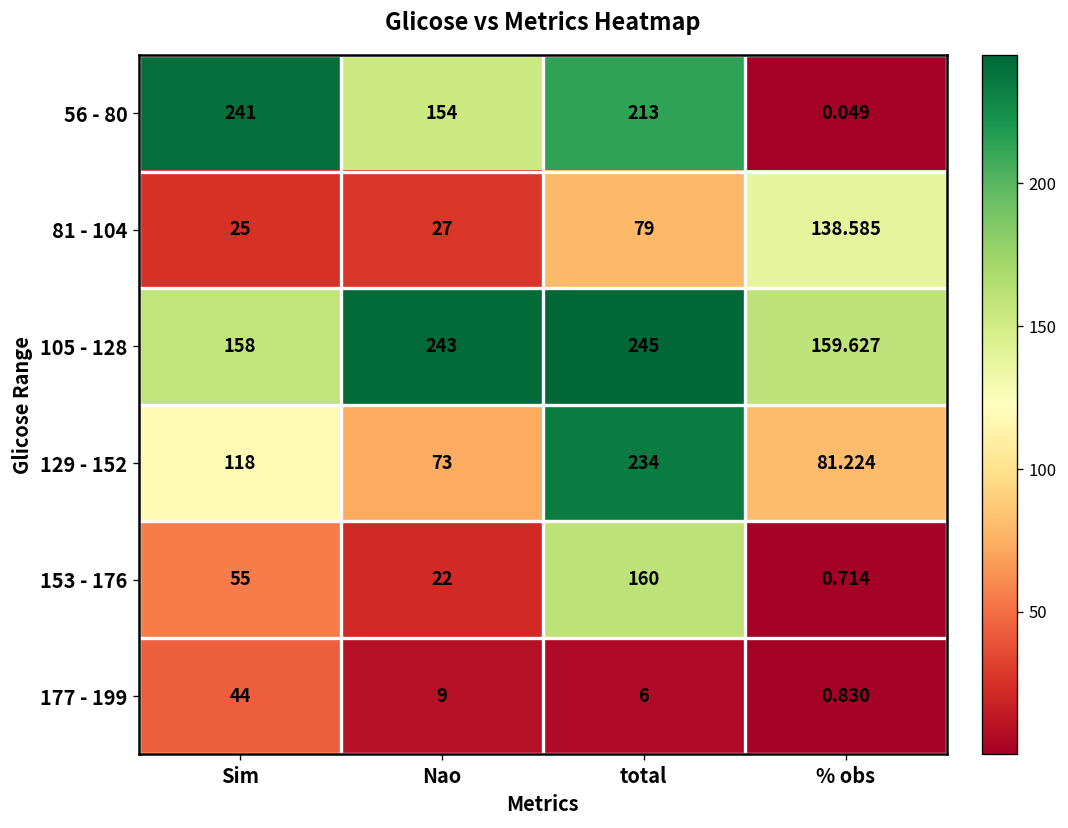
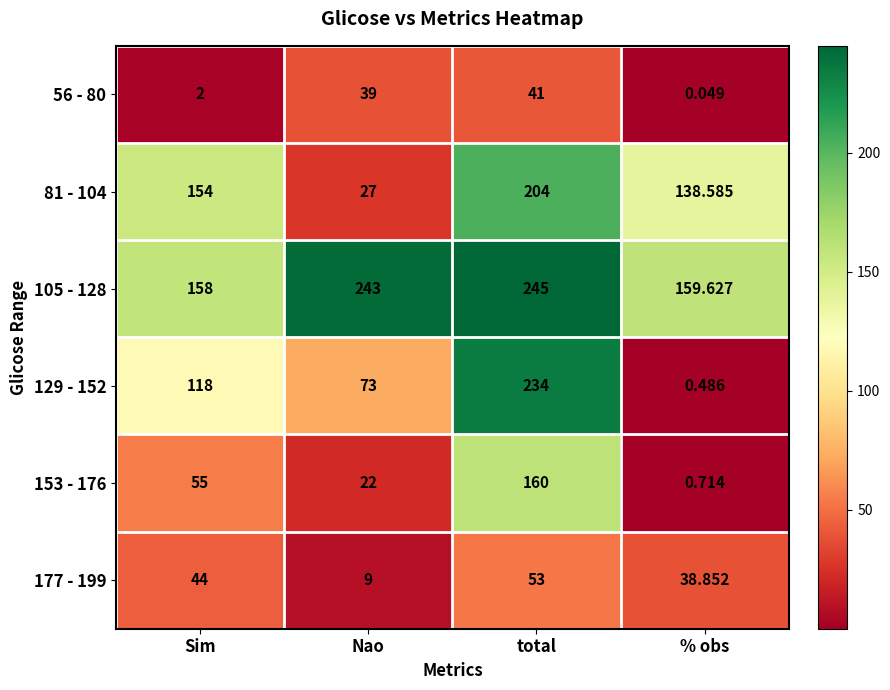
56 - 80, Sim: 241 -> 2
56 - 80, Nao: 154 -> 39
56 - 80, total: 213 -> 41
81 - 104, Sim: 25 -> 154
81 - 104, total: 79 -> 204
129 - 152, % obs: 81.224 -> 0.486
177 - 199, total: 6 -> 53
177 - 199, % obs: 0.830 -> 38.852
